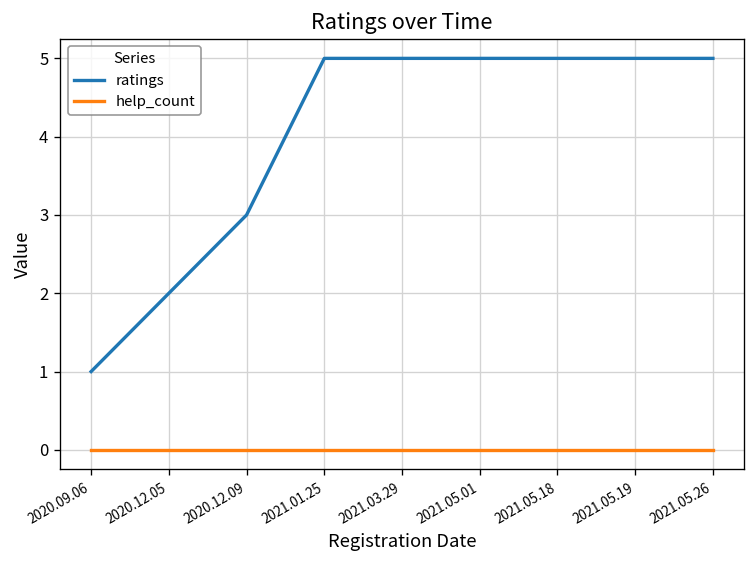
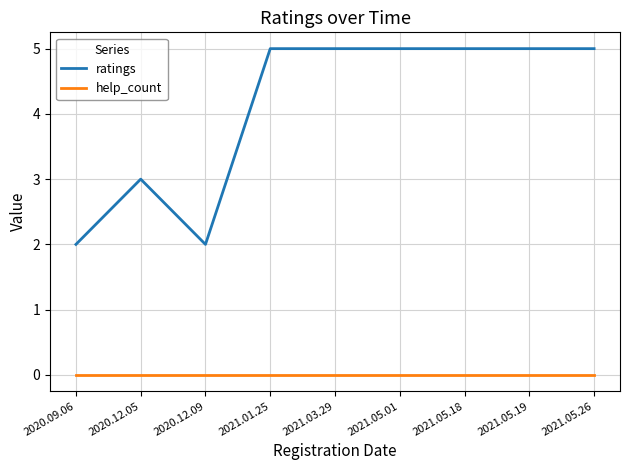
ratings, 2020.09.06: 1 -> 2
ratings, 2020.12.05: 2 -> 3
ratings, 2020.12.09: 3 -> 2
